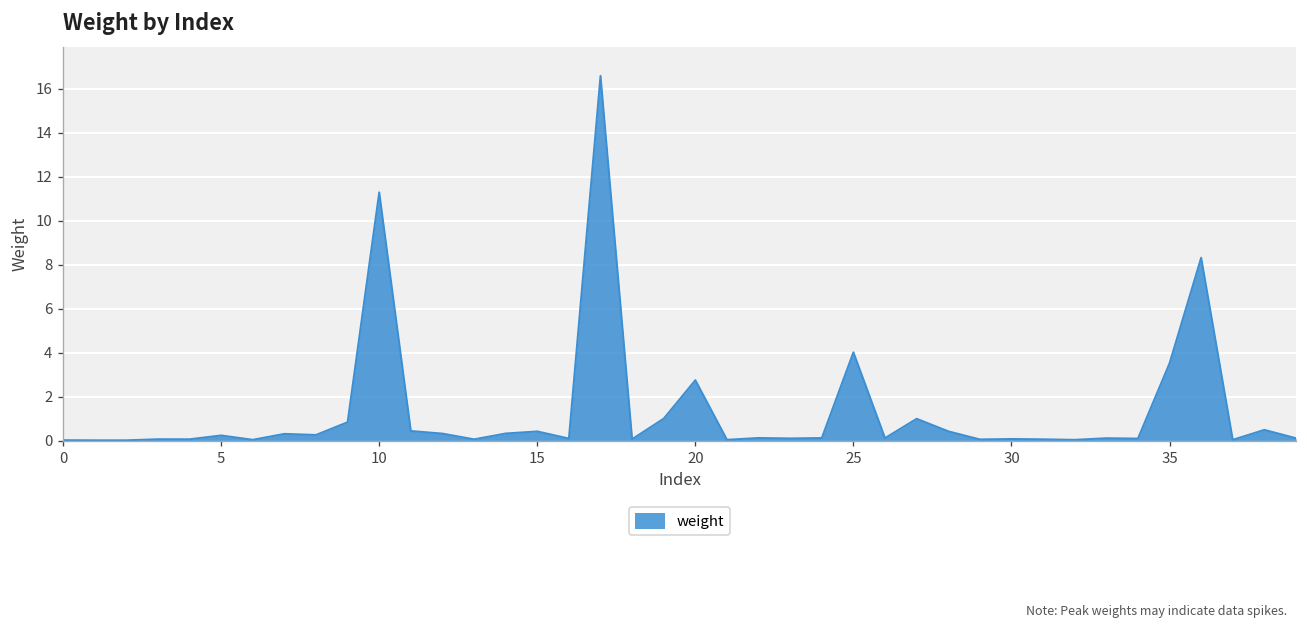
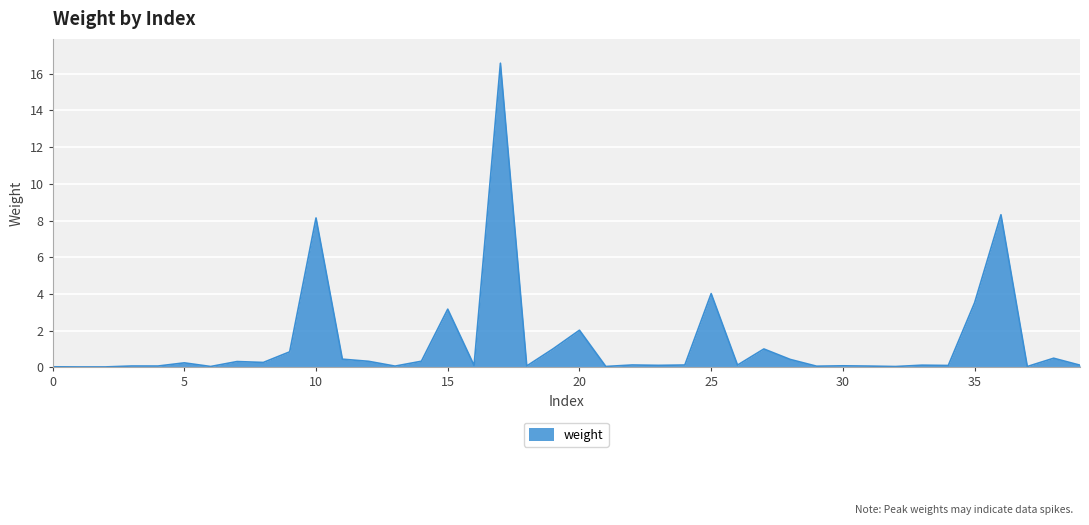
10: 11.3 -> 8.1
15: 0.4 -> 3.2
20: 2.8 -> 2.0
